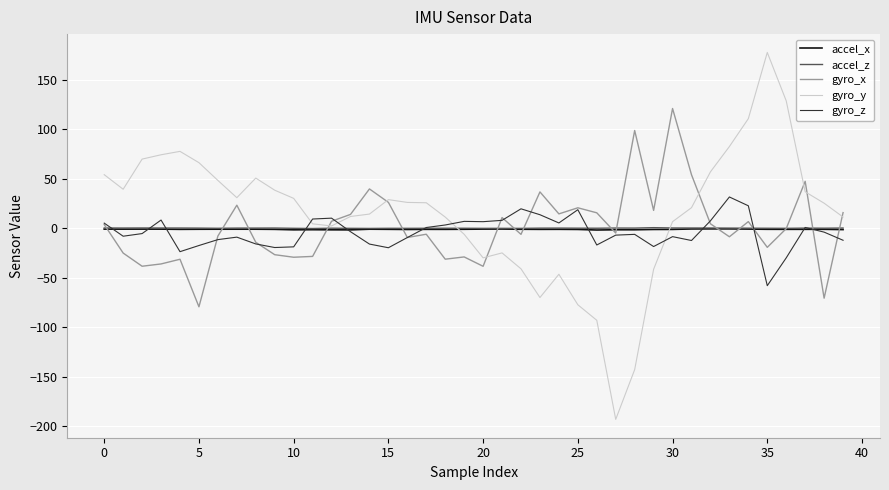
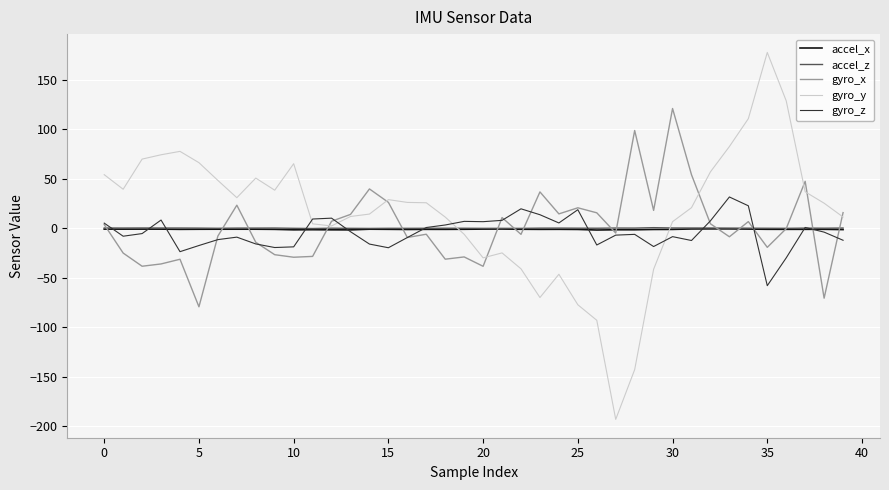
gyro_y, 10: 30 -> 70
